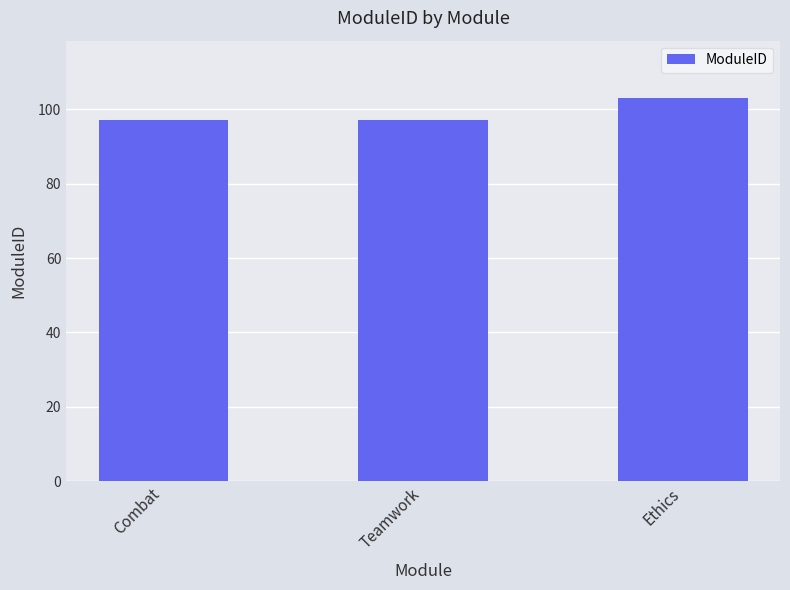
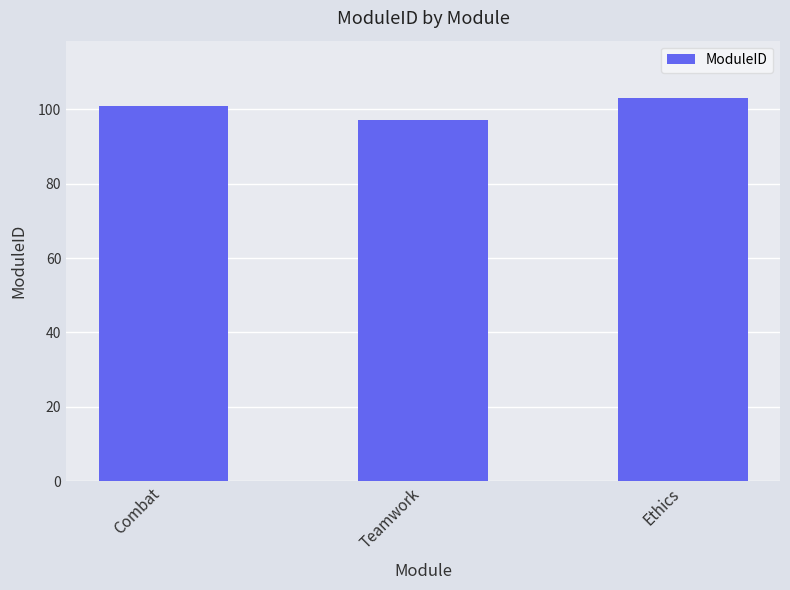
Combat: 97 -> 101
